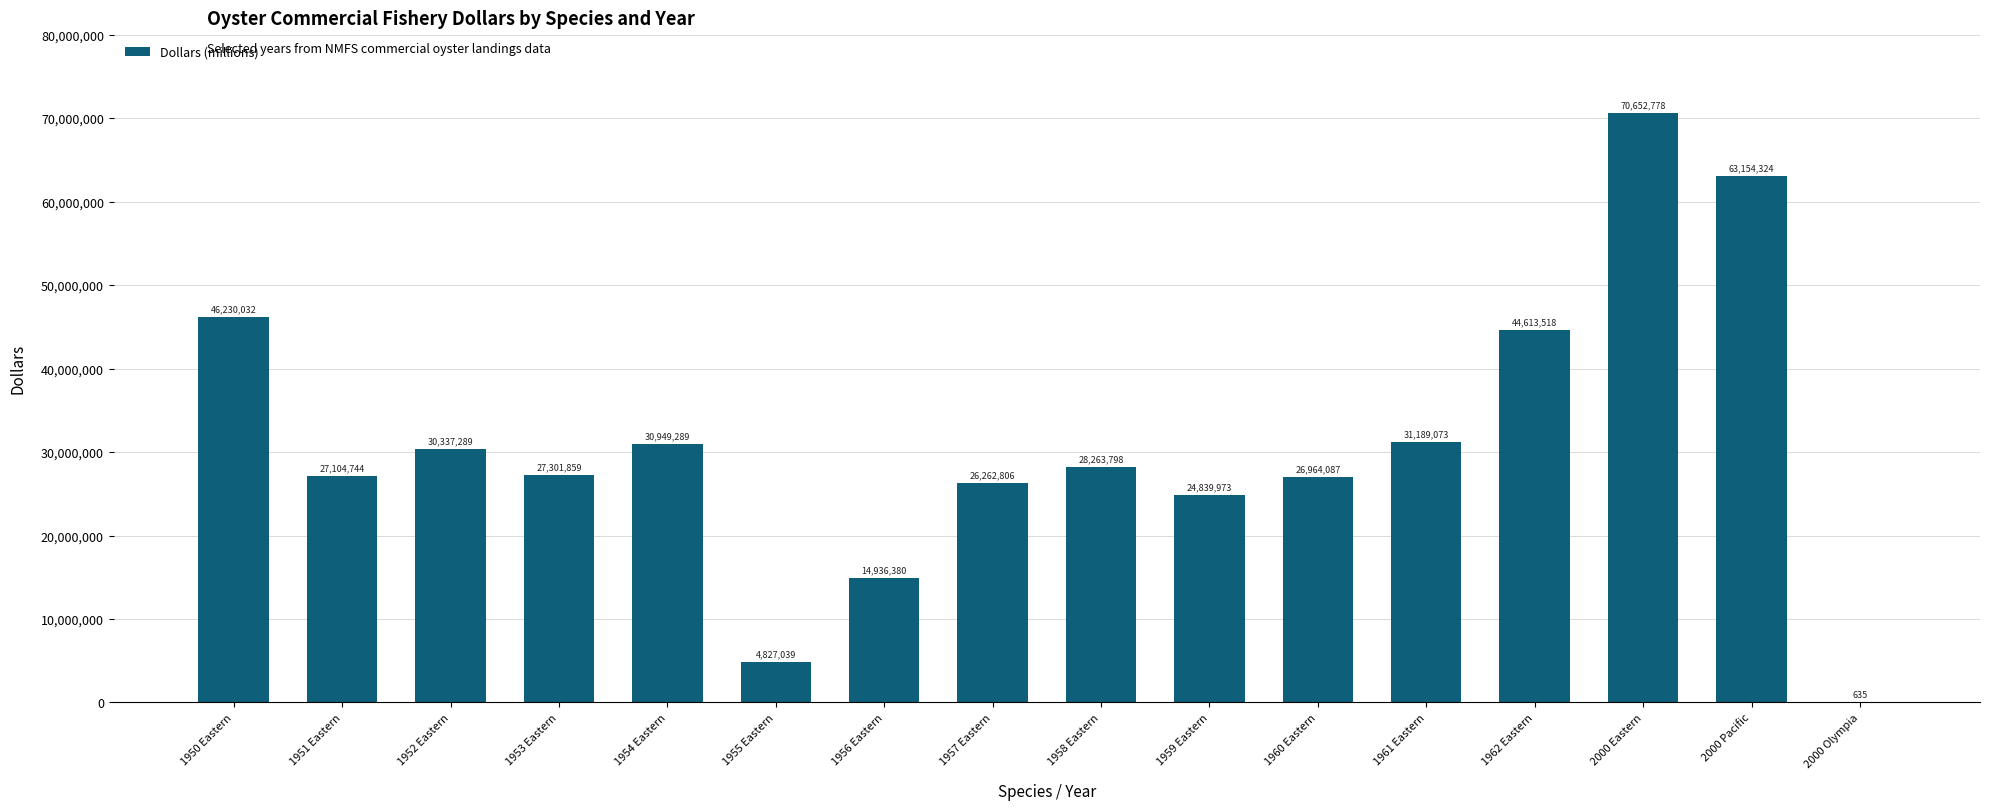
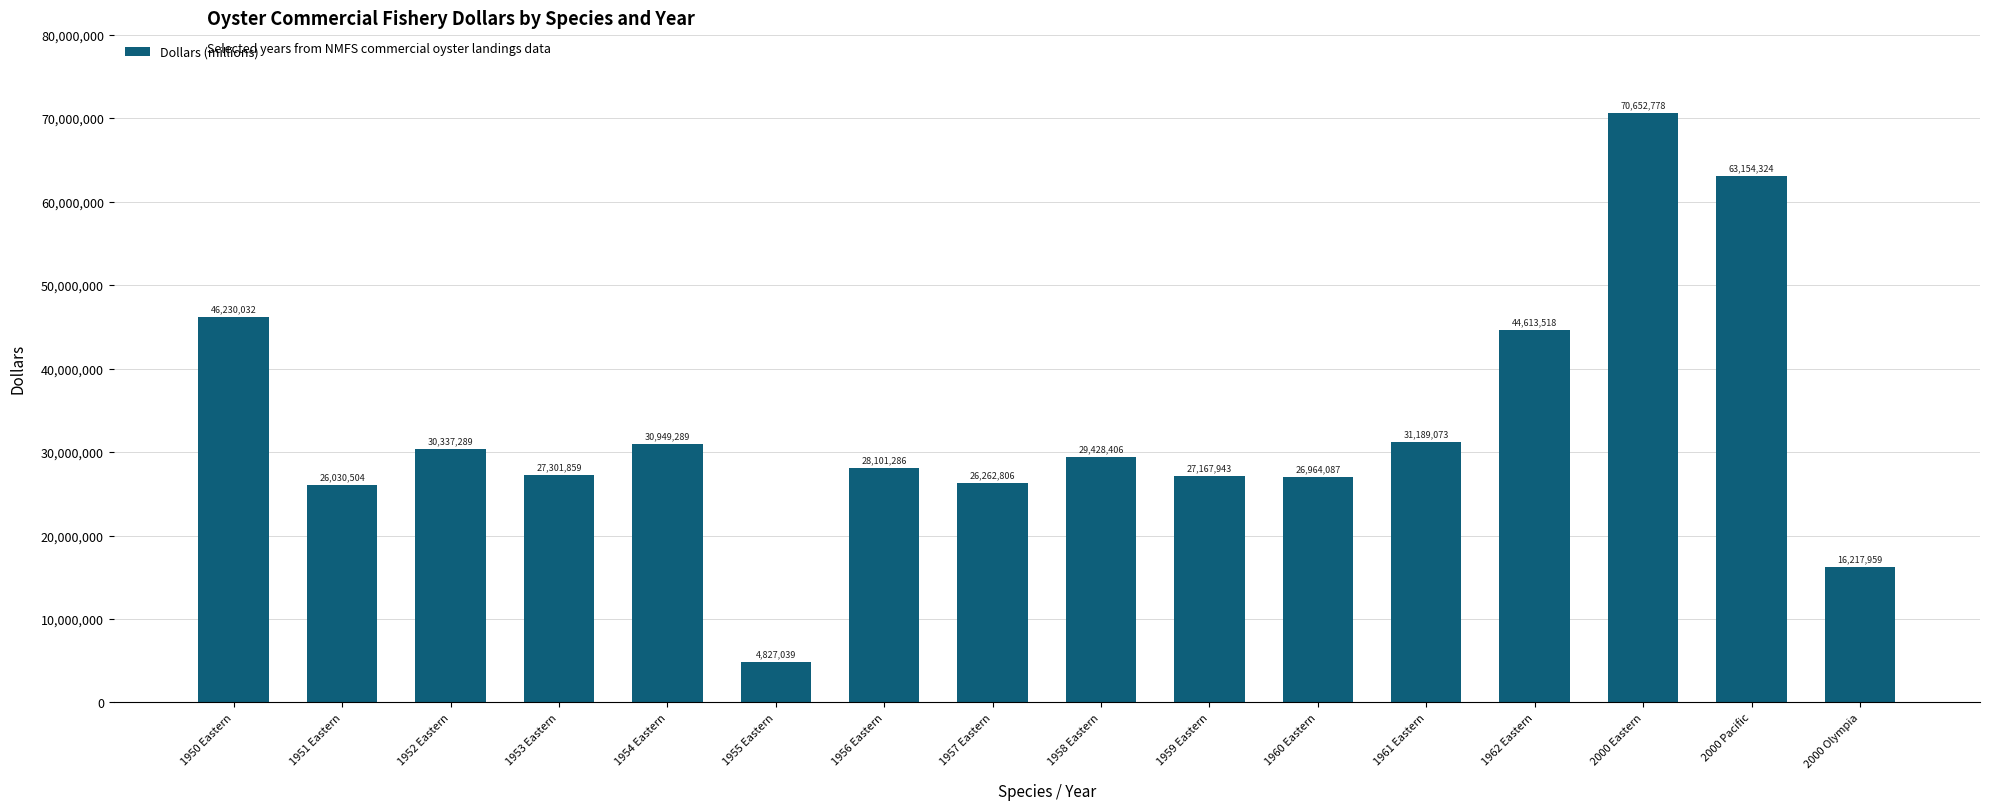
1951 Eastern: 27,104,744 -> 26,030,504
1956 Eastern: 14,936,380 -> 28,101,286
1958 Eastern: 28,263,798 -> 29,428,406
1959 Eastern: 24,839,973 -> 27,167,943
2000 Olympia: 635 -> 16,217,959
